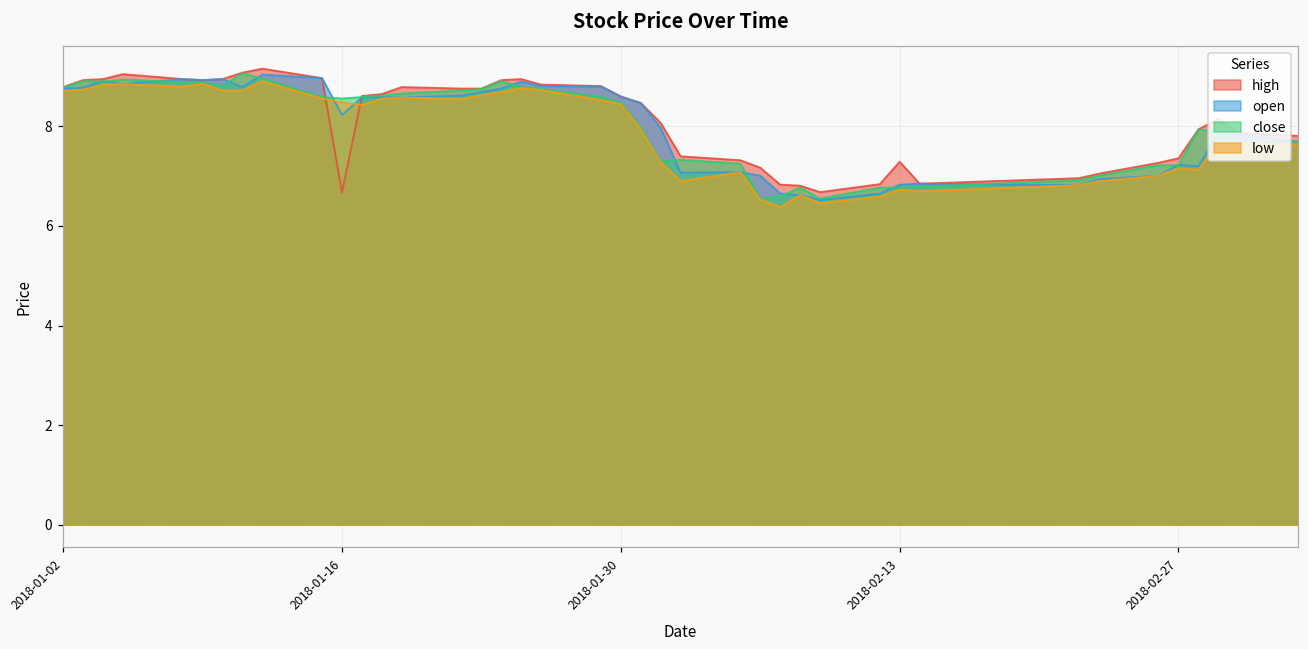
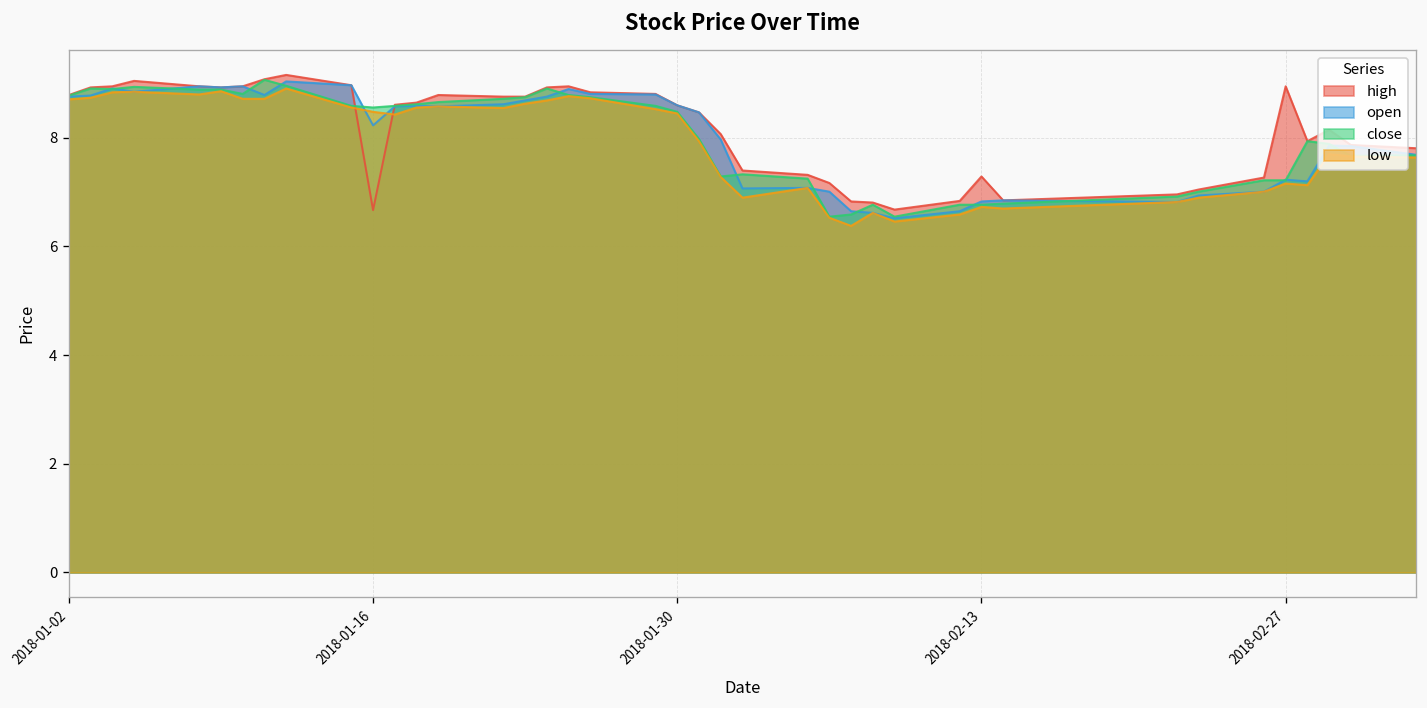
high, 2018-02-27: 7.4 -> 9.0
